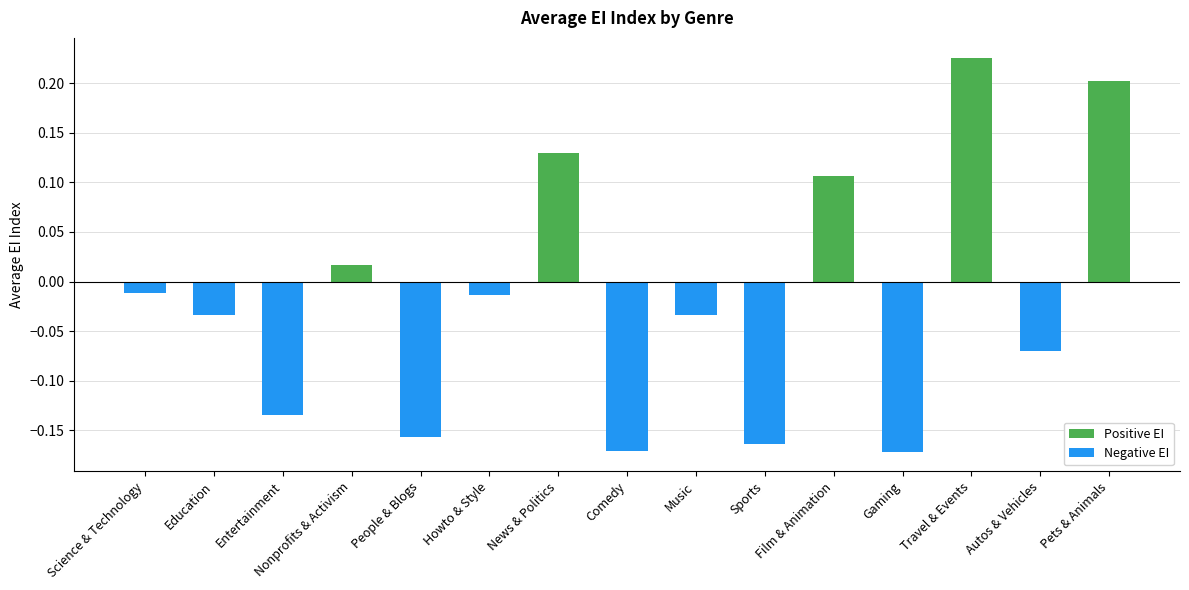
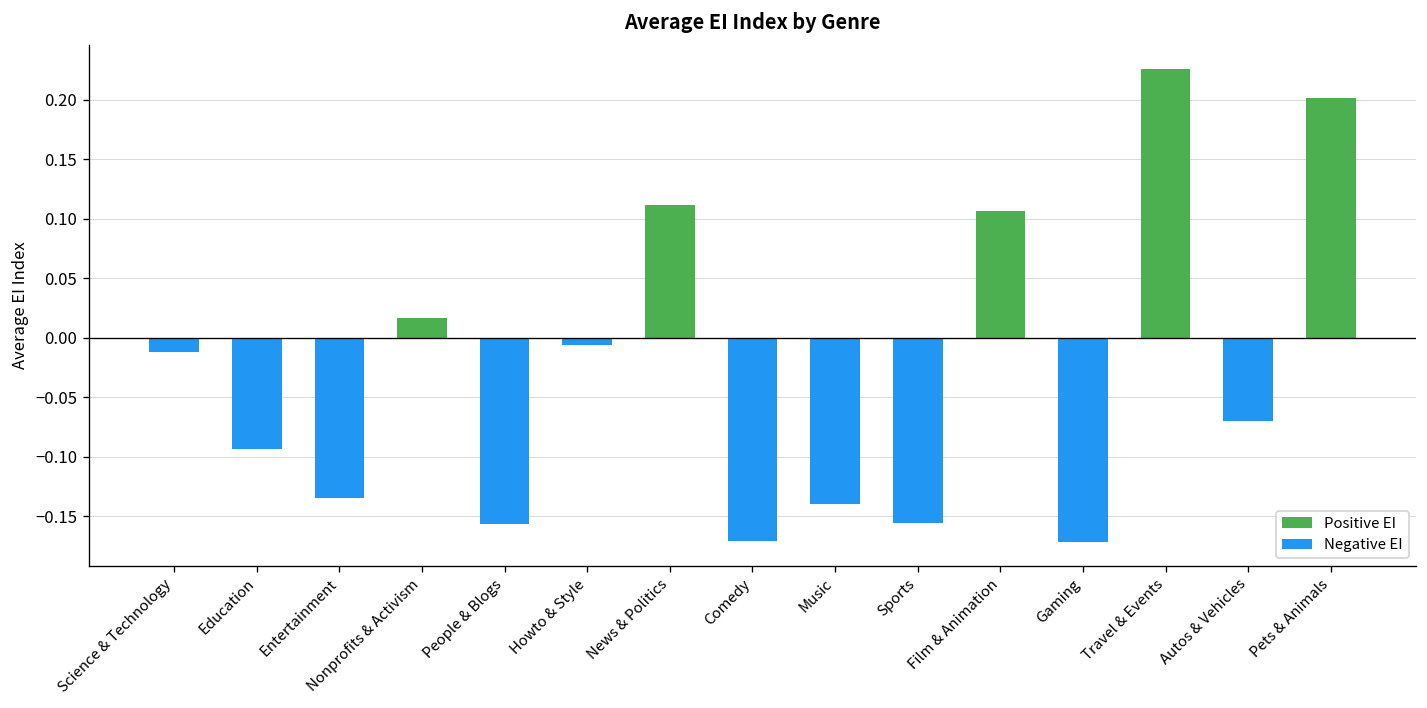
Education: -0.03 -> -0.09
Howto & Style: -0.014 -> -0.006
News & Politics: 0.13 -> 0.11
Music: -0.03 -> -0.14
Sports: -0.164 -> -0.156
